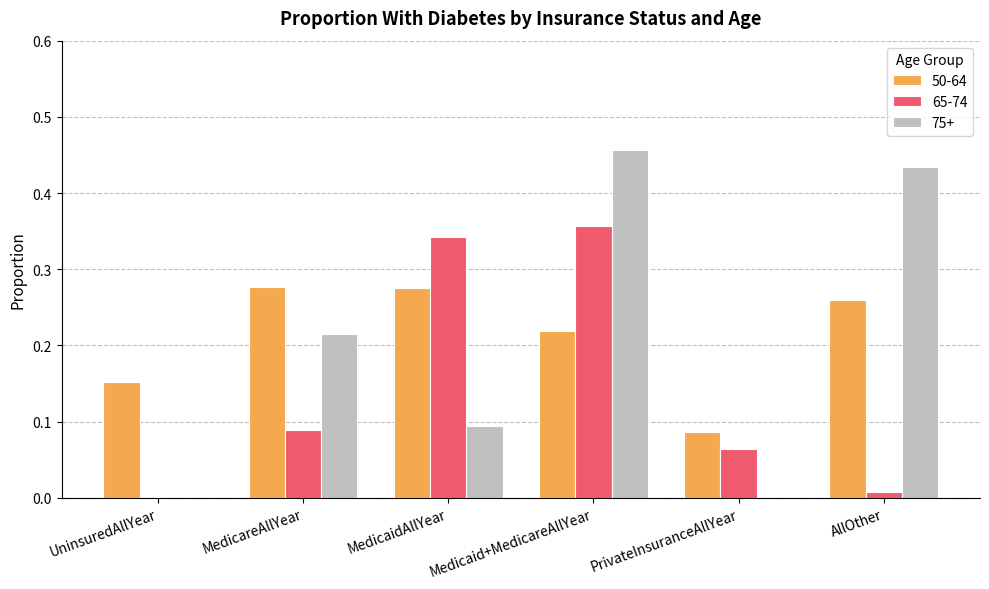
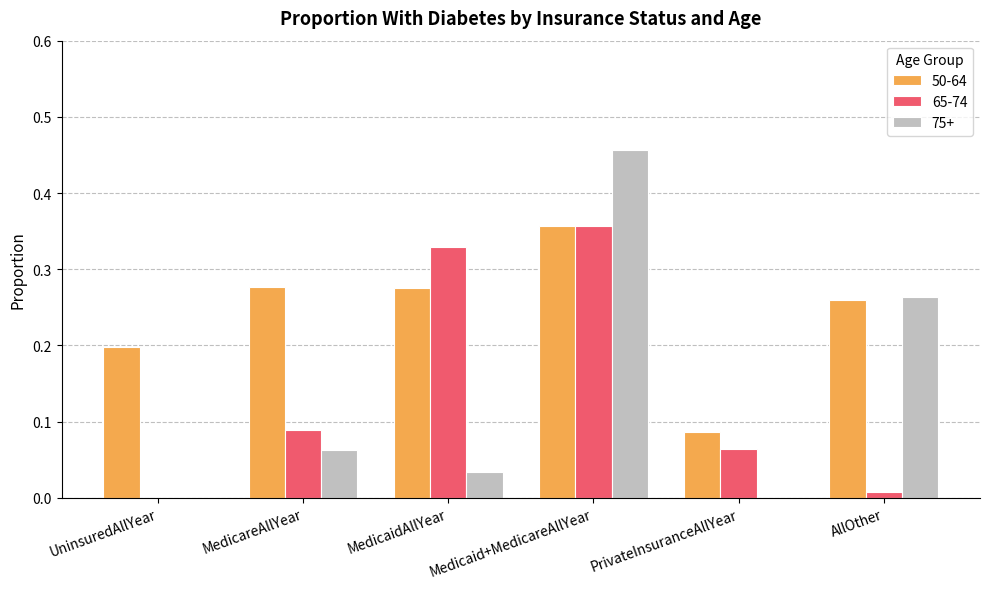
50-64, UninsuredAllYear: 0.15 -> 0.20
75+, MedicareAllYear: 0.21 -> 0.06
65-74, MedicaidAllYear: 0.34 -> 0.33
75+, MedicaidAllYear: 0.09 -> 0.03
50-64, Medicaid+MedicareAllYear: 0.22 -> 0.36
75+, AllOther: 0.43 -> 0.26
